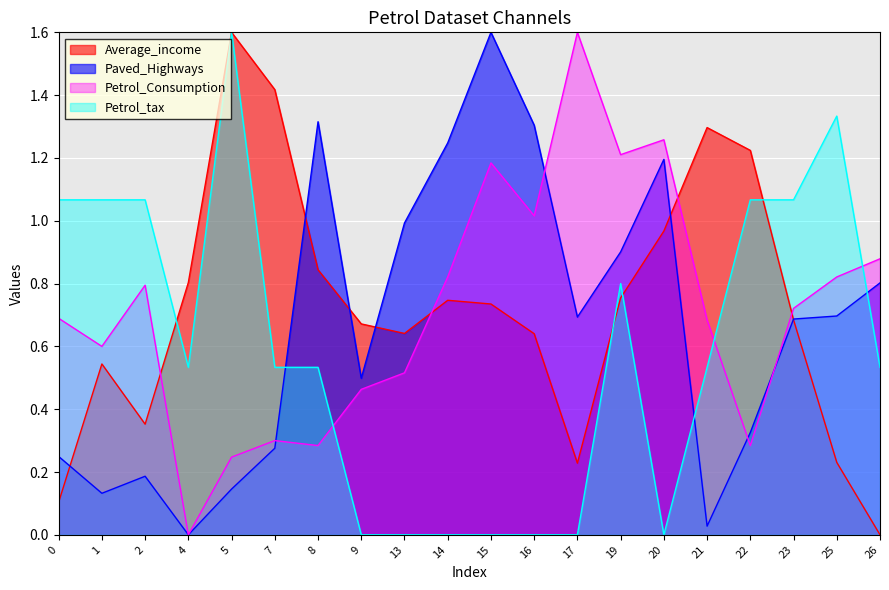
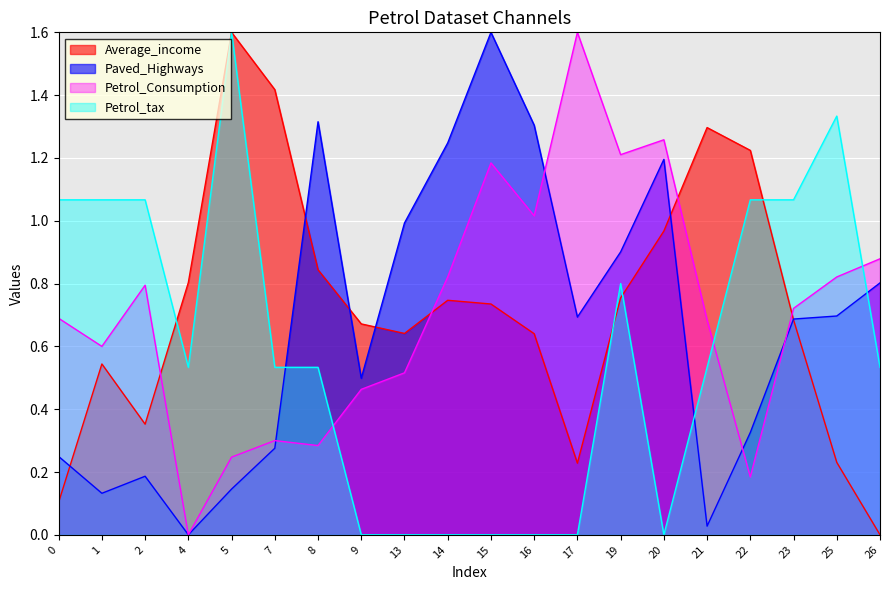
Petrol_Consumption, 22: 0.28 -> 0.18
